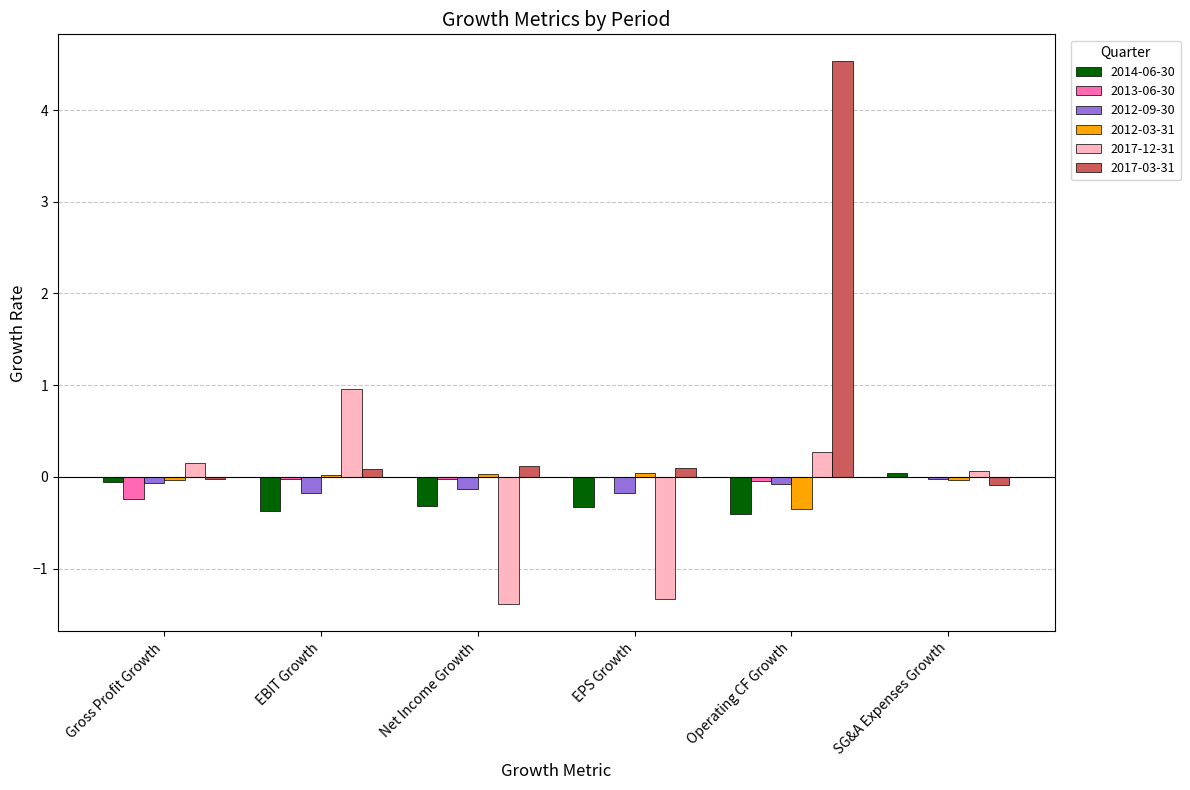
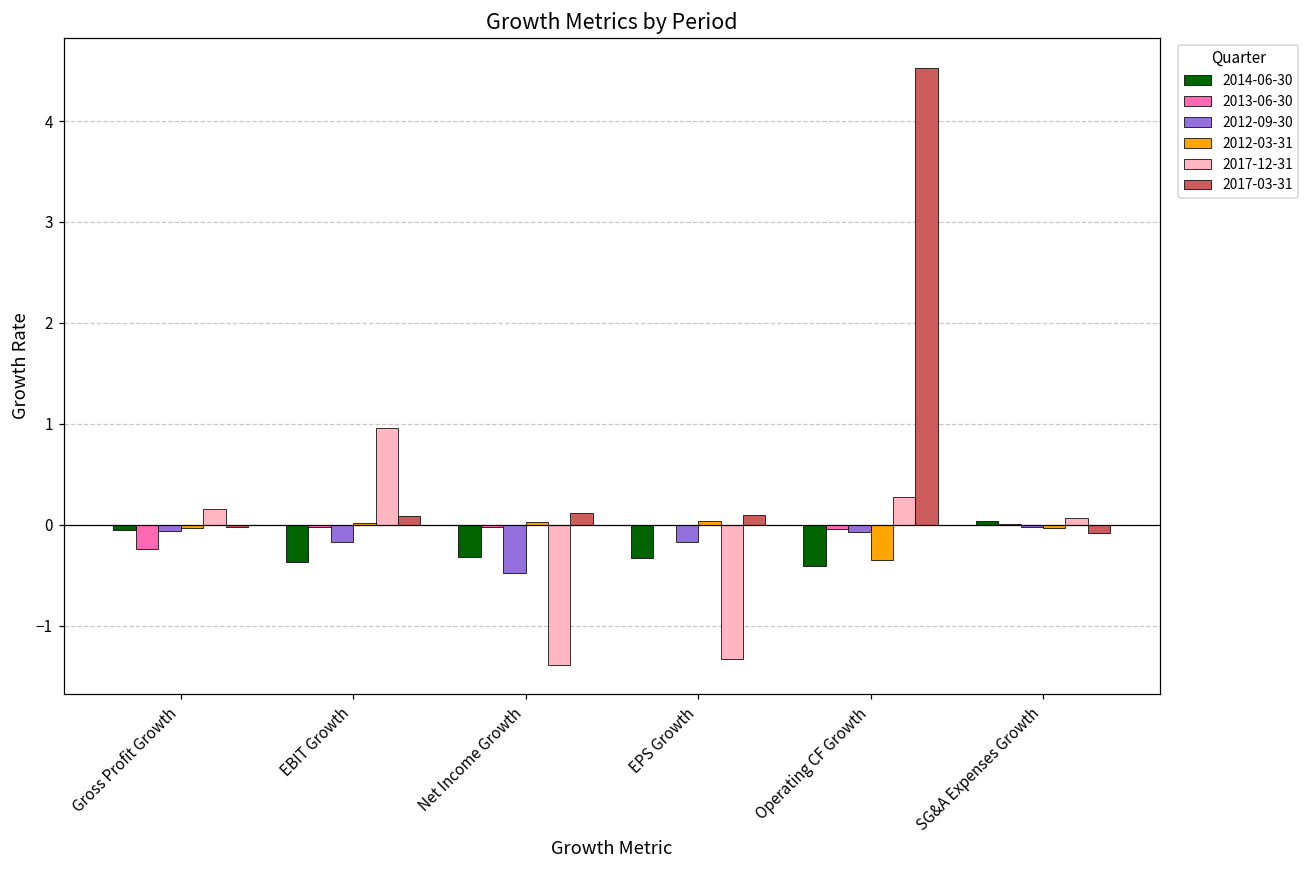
2012-09-30, Net Income Growth: -0.1 -> -0.5
